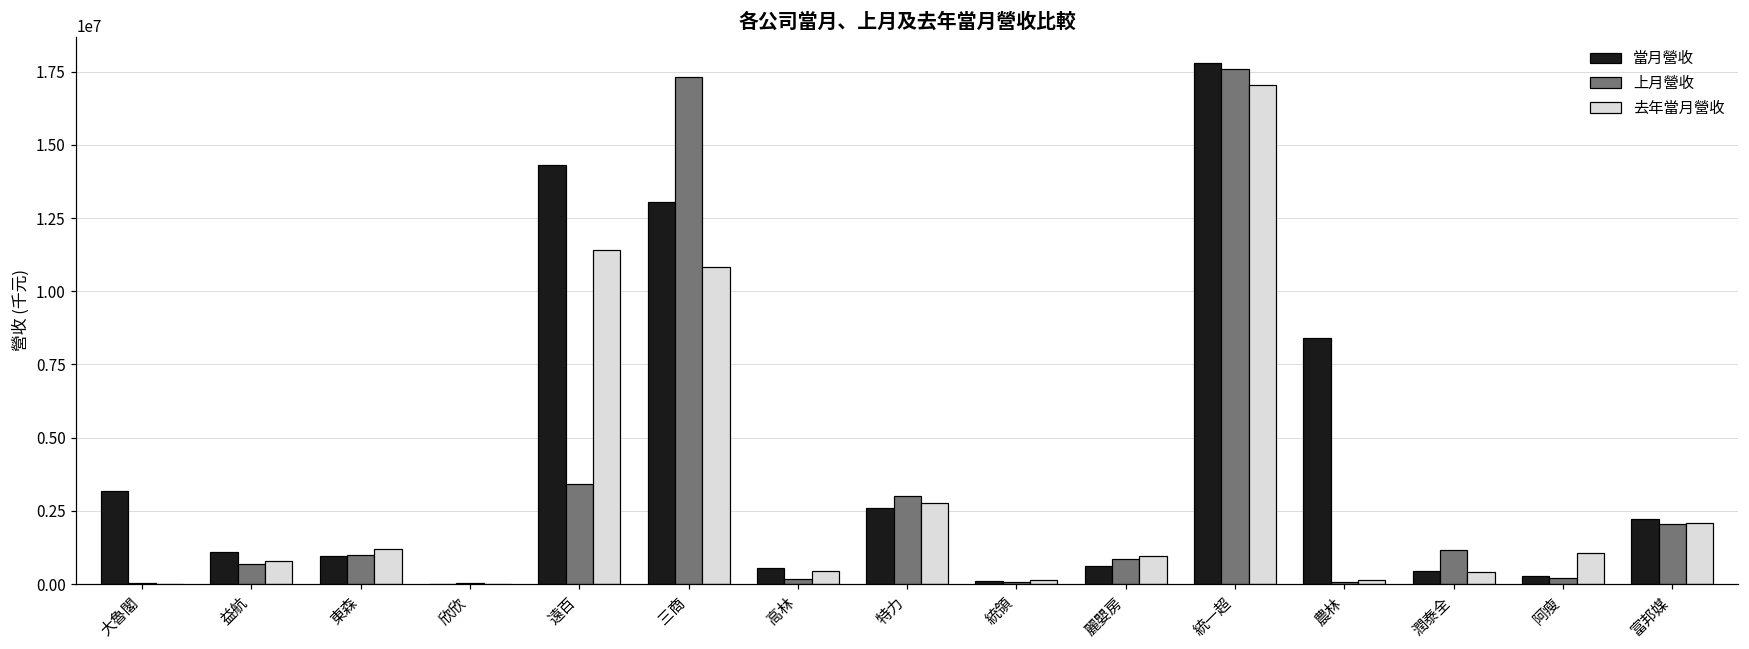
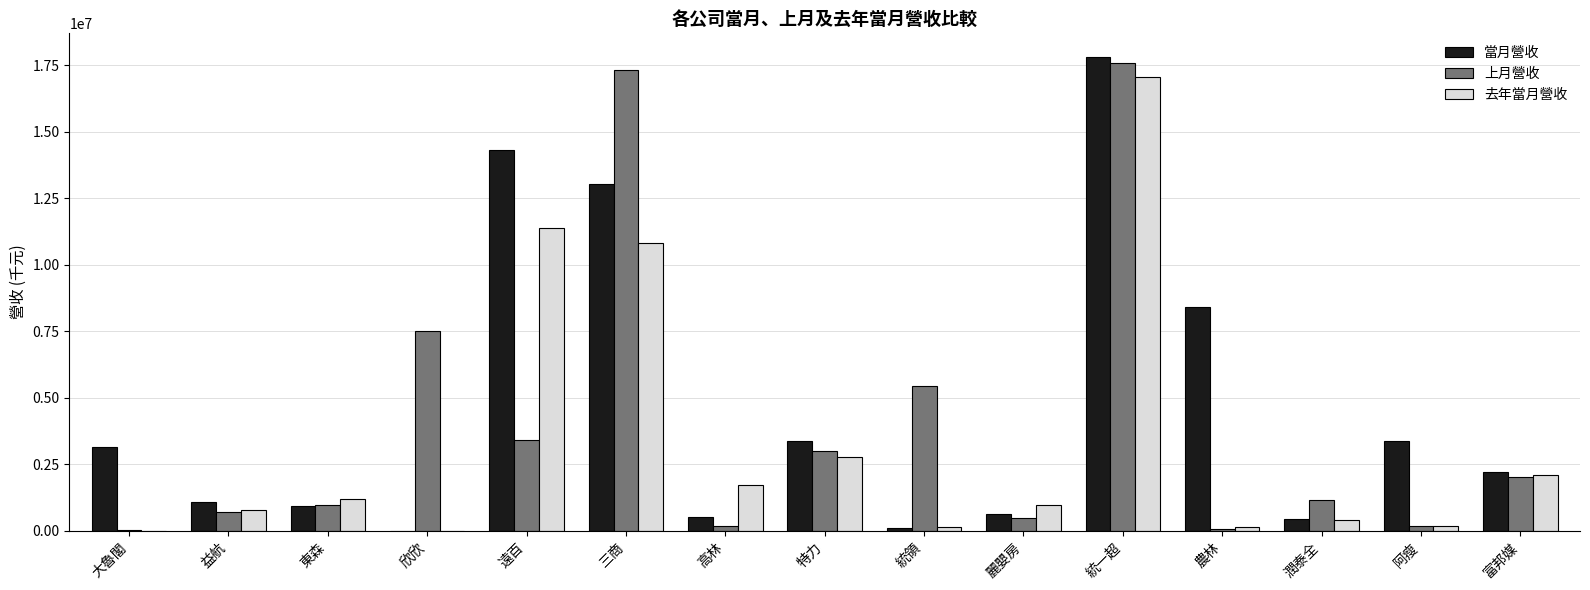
上月營收, 欣欣: 0 -> 7500000
去年當月營收, 高林: 400000 -> 1700000
當月營收, 特力: 2600000 -> 3400000
上月營收, 統領: 100000 -> 5400000
上月營收, 麗嬰房: 900000 -> 500000
當月營收, 阿瘦: 300000 -> 3400000
去年當月營收, 阿瘦: 1000000 -> 200000
